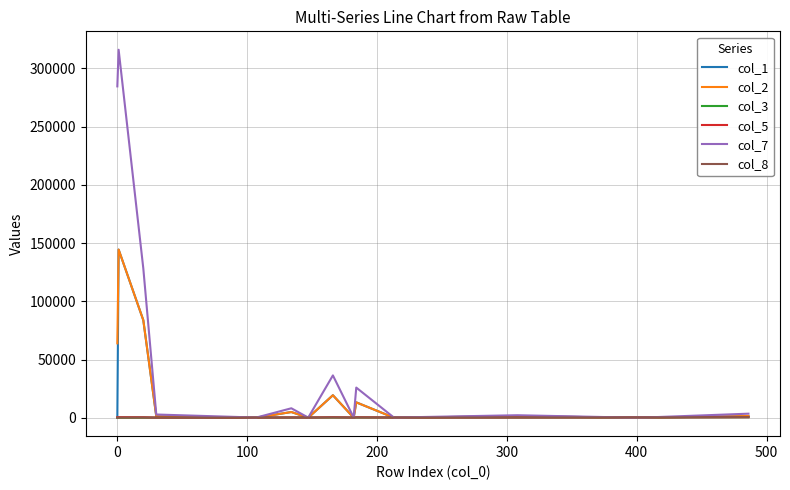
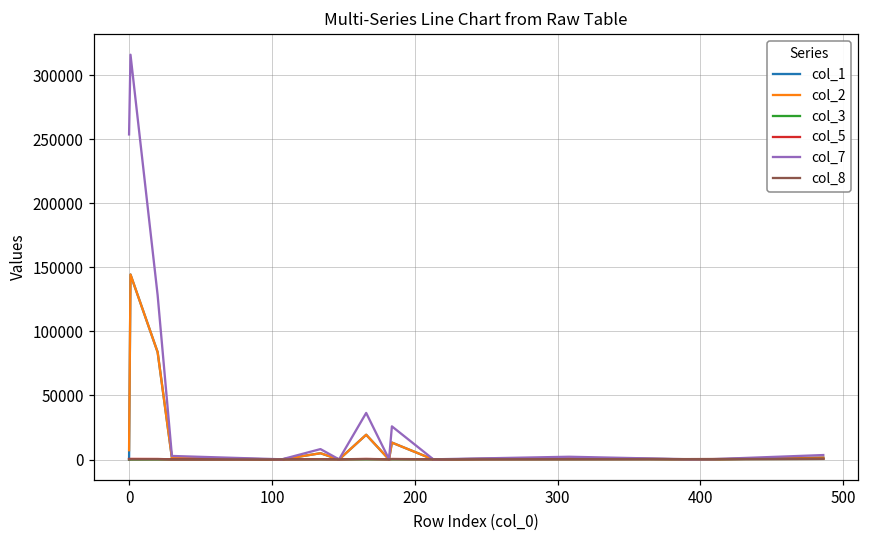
col_2, 0: 64000 -> 7000
col_7, 0: 284000 -> 254000
